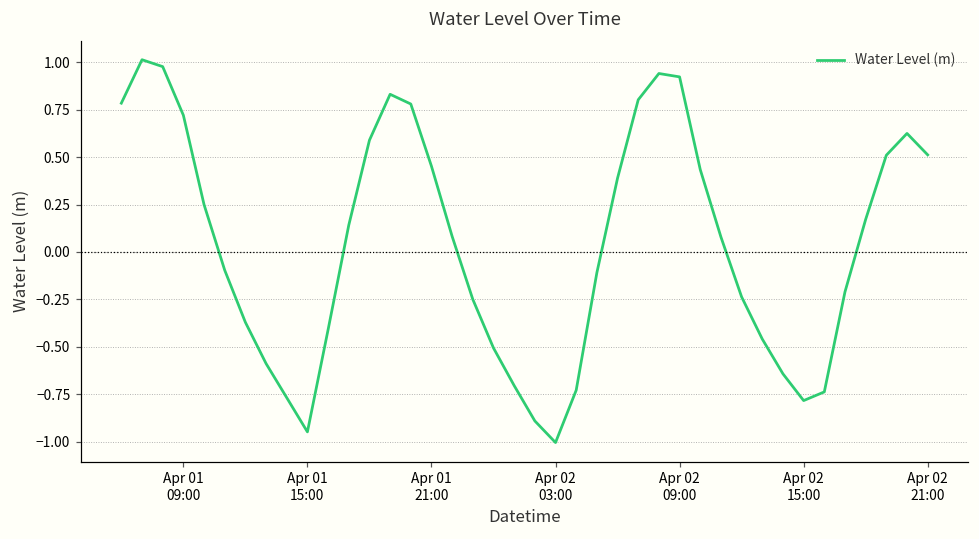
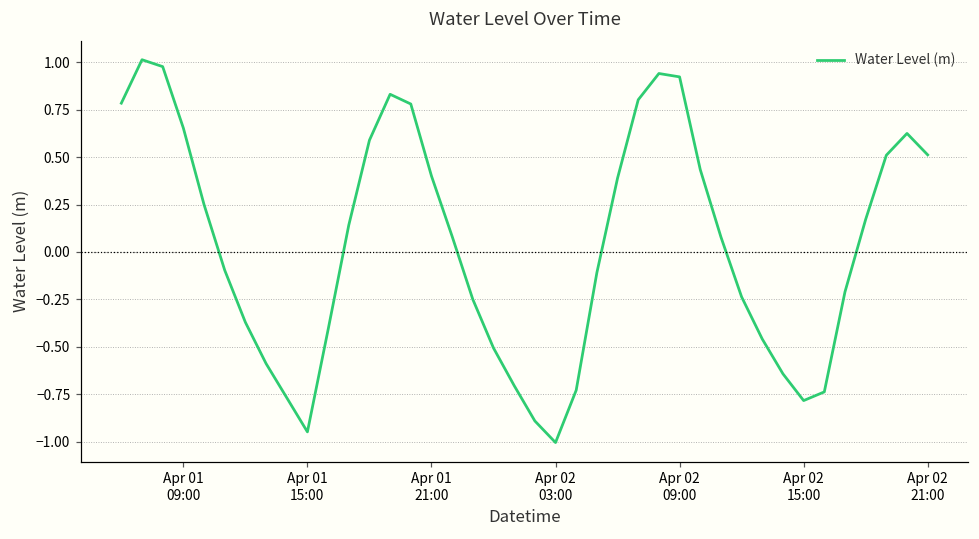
Apr 01 09:00: 0.72 -> 0.65
Apr 01 21:00: 0.45 -> 0.40
